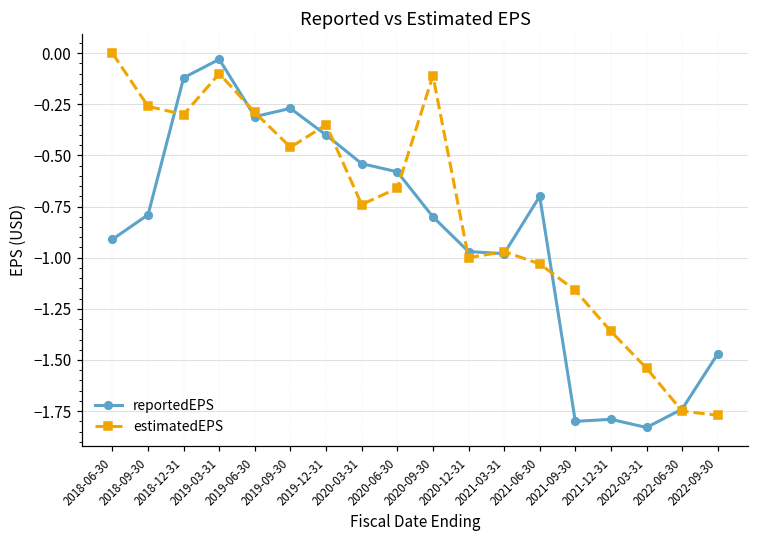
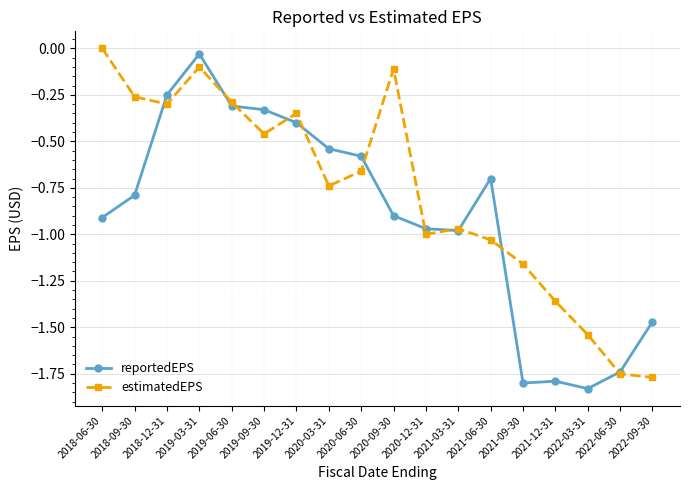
reportedEPS, 2018-12-31: -0.12 -> -0.25
reportedEPS, 2019-09-30: -0.27 -> -0.33
reportedEPS, 2020-09-30: -0.8 -> -0.9
